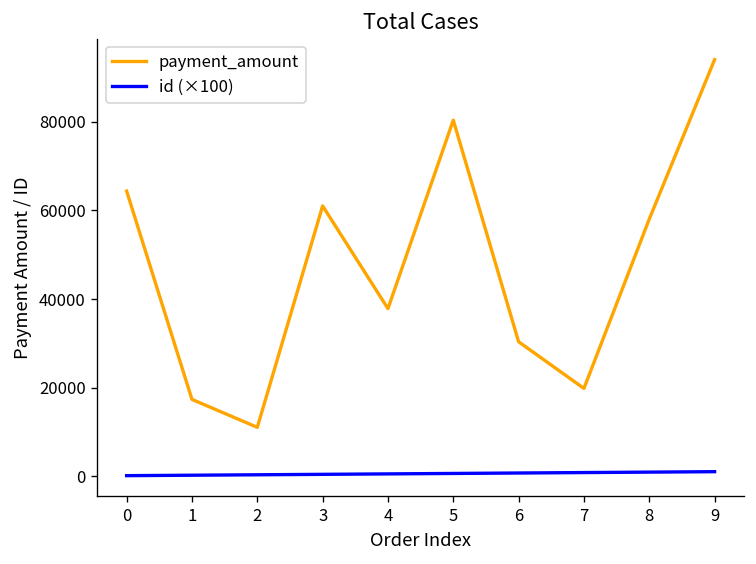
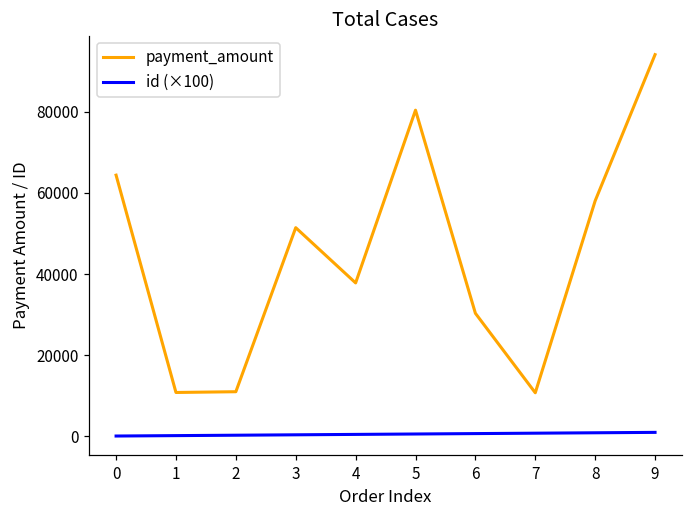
payment_amount, 1: 17000 -> 11000
payment_amount, 3: 61000 -> 51000
payment_amount, 7: 20000 -> 11000
